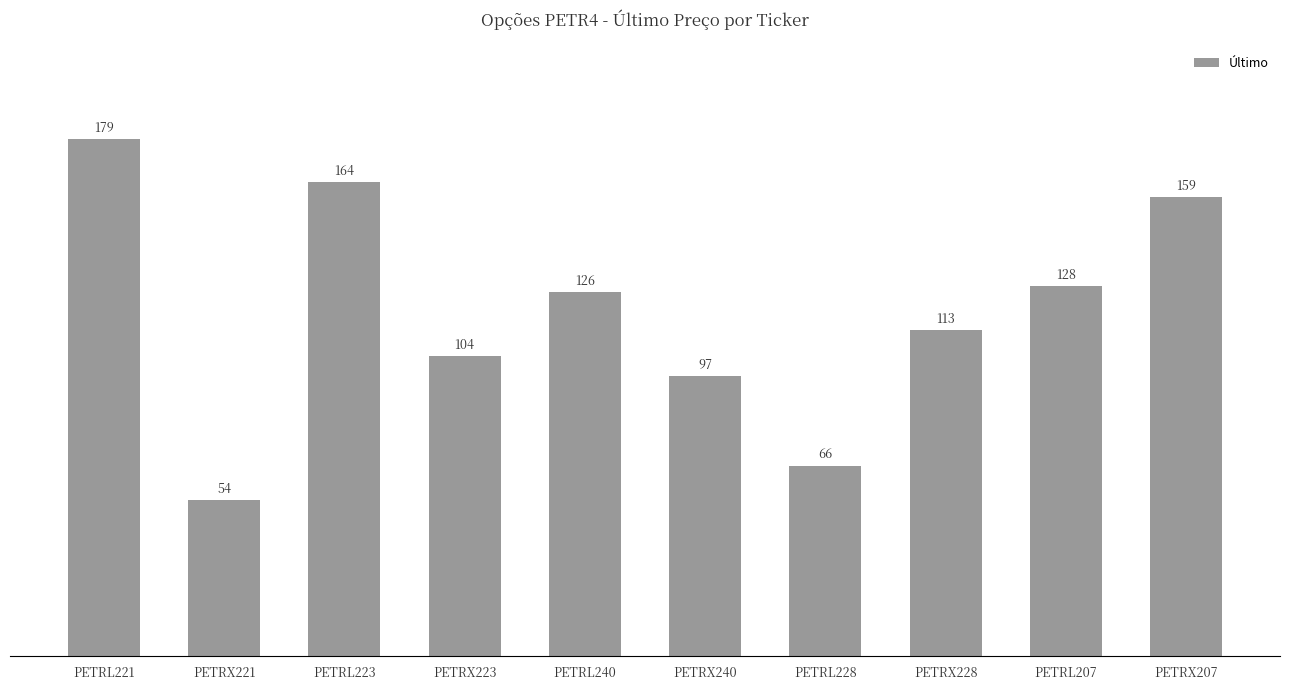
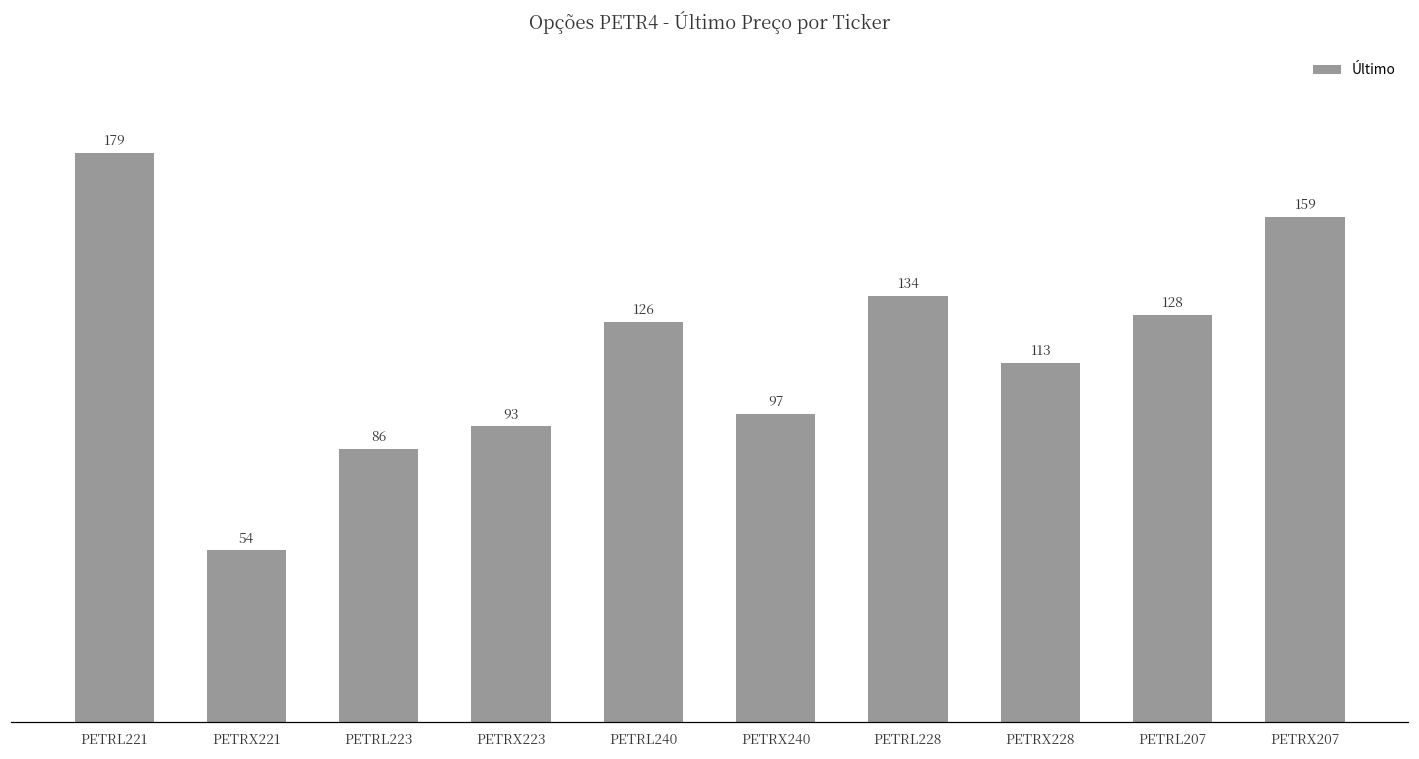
PETRL223: 164 -> 86
PETRX223: 104 -> 93
PETRL228: 66 -> 134
